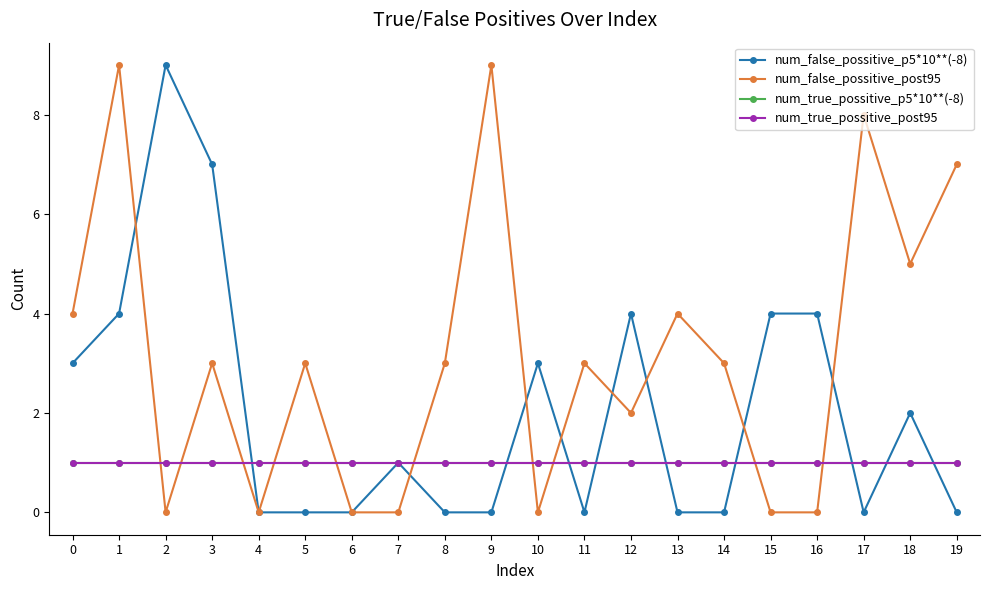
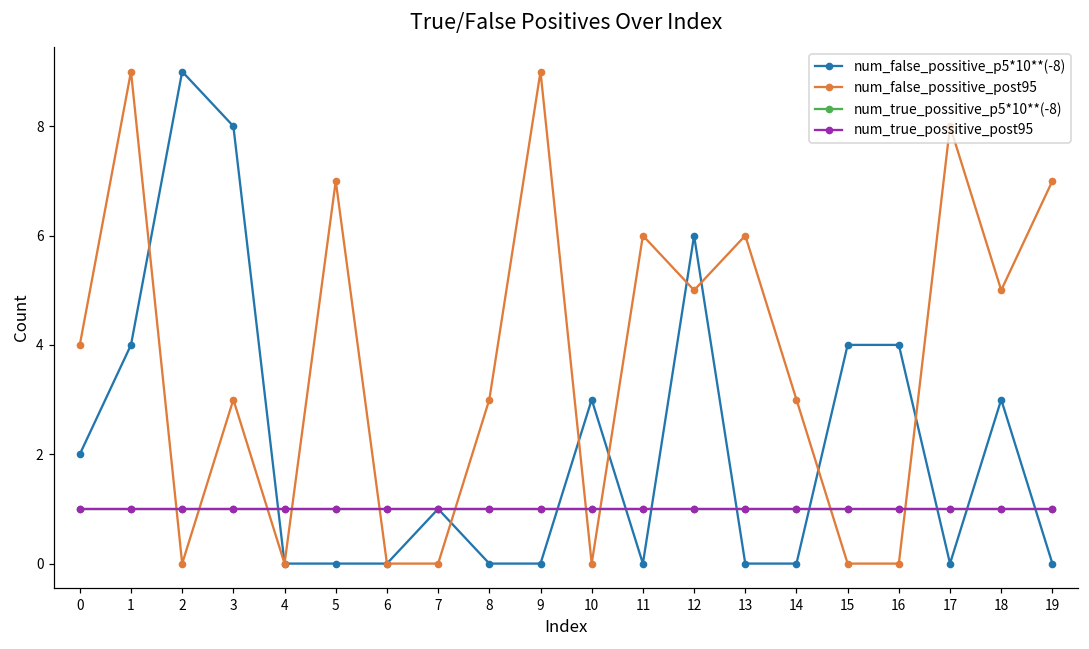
num_false_possitive_p5*10**(-8), 0: 3 -> 2
num_false_possitive_p5*10**(-8), 3: 7 -> 8
num_false_possitive_post95, 5: 3 -> 7
num_false_possitive_post95, 11: 3 -> 6
num_false_possitive_p5*10**(-8), 12: 4 -> 6
num_false_possitive_post95, 12: 2 -> 5
num_false_possitive_post95, 13: 4 -> 6
num_false_possitive_p5*10**(-8), 18: 2 -> 3
